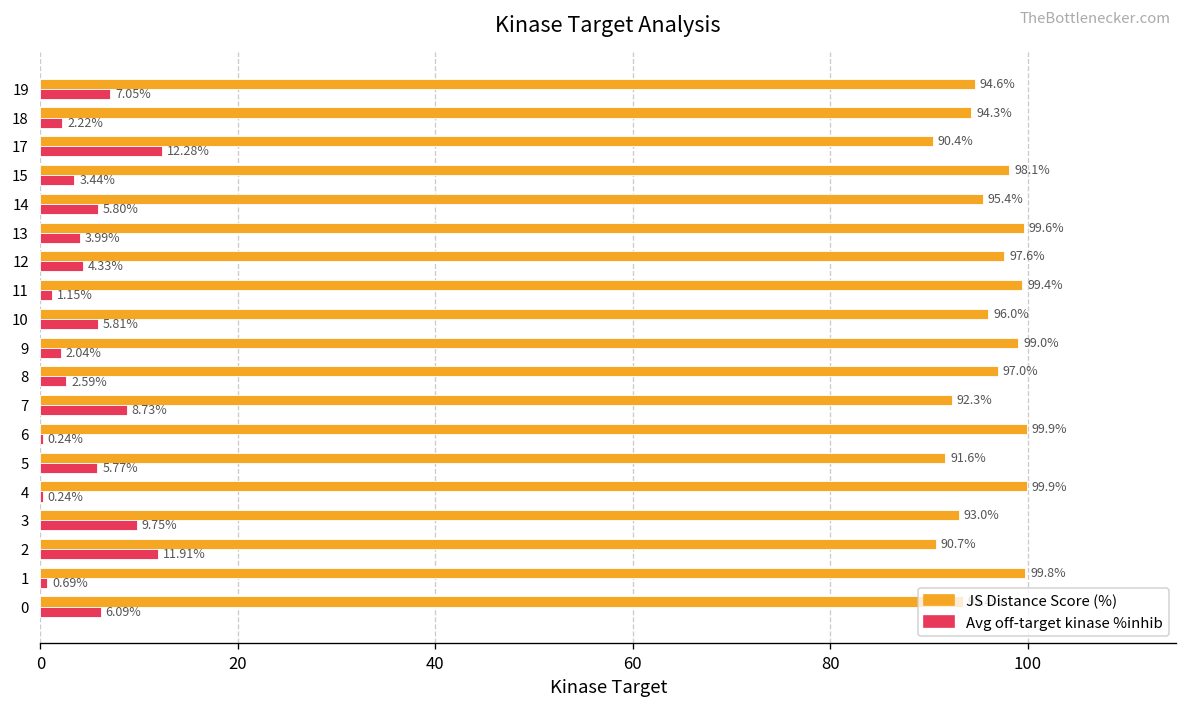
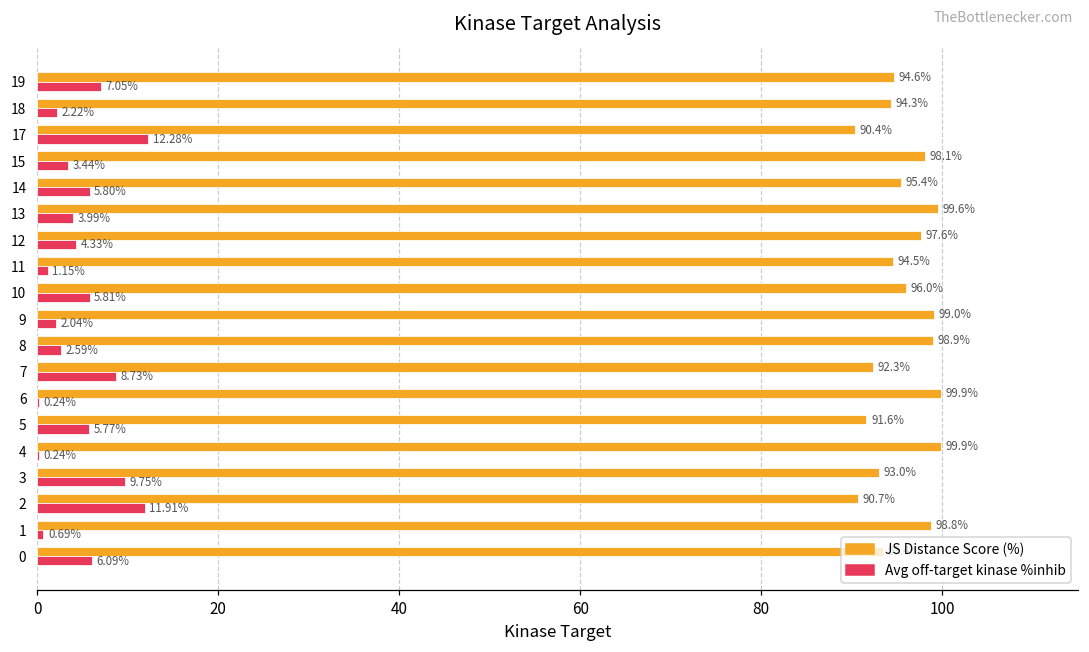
JS Distance Score (%), 11: 99.4% -> 94.5%
JS Distance Score (%), 8: 97.0% -> 98.9%
JS Distance Score (%), 1: 99.8% -> 98.8%
